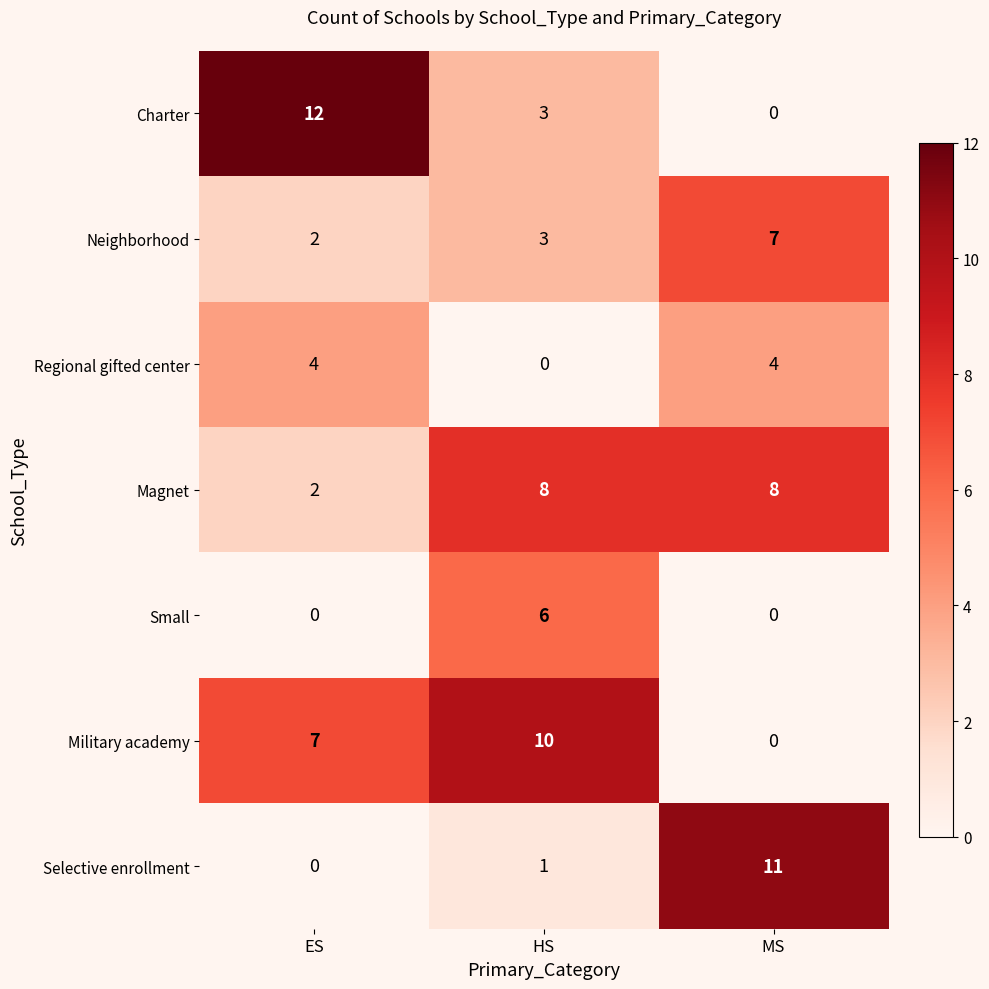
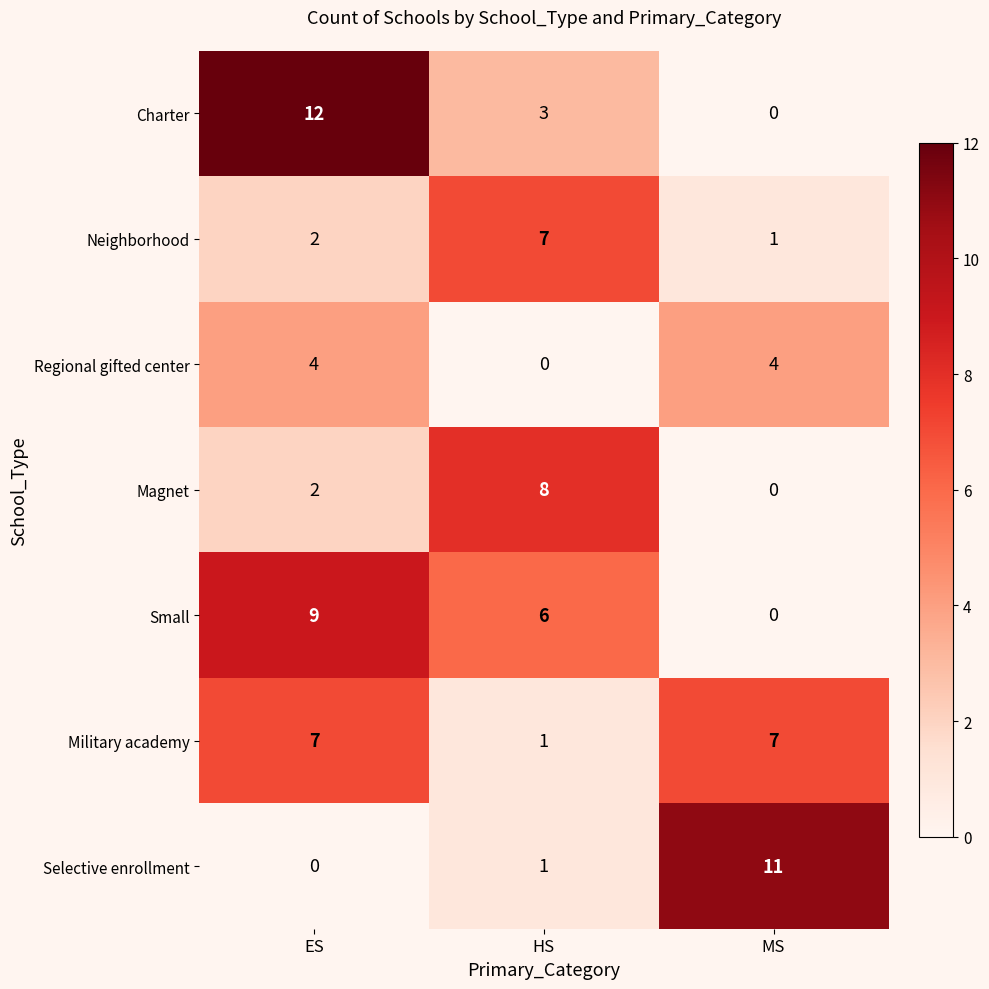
Neighborhood, HS: 3 -> 7
Neighborhood, MS: 7 -> 1
Magnet, MS: 8 -> 0
Small, ES: 0 -> 9
Military academy, HS: 10 -> 1
Military academy, MS: 0 -> 7
